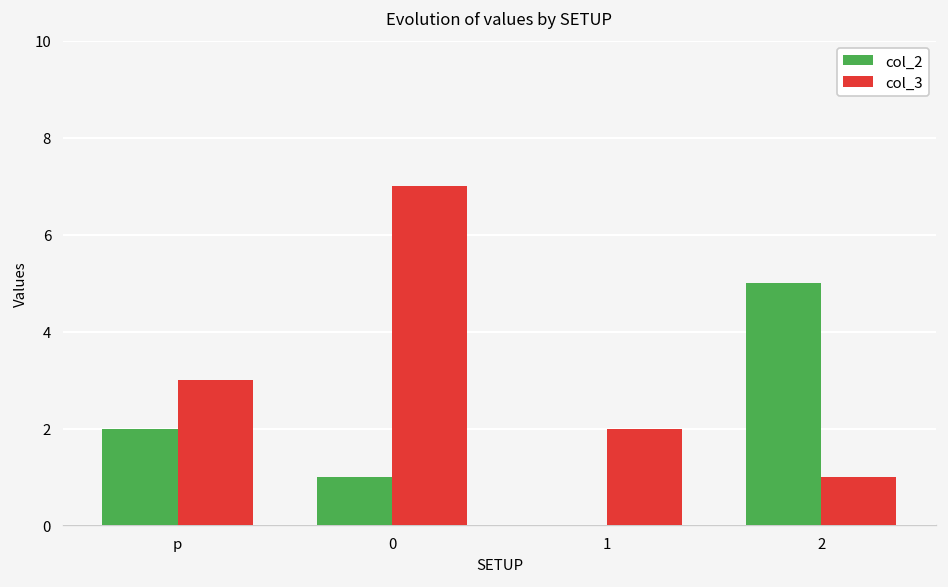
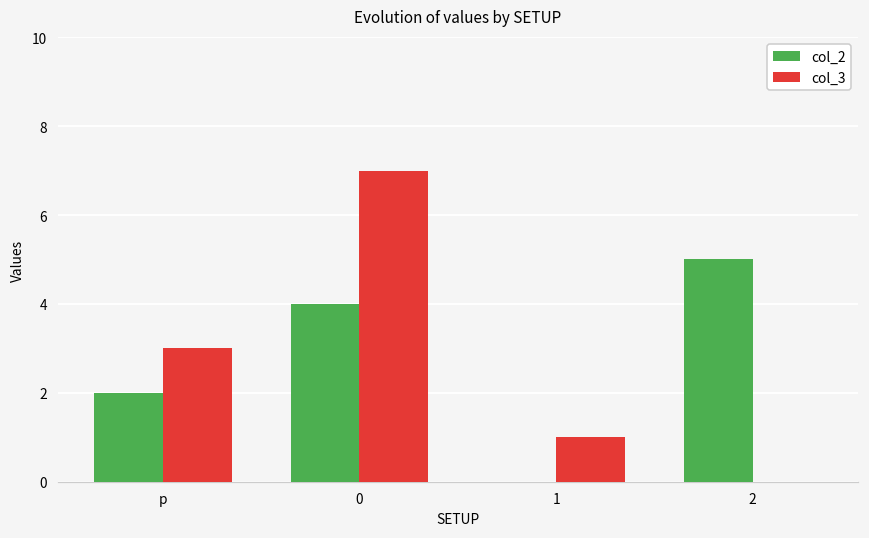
col_2, 0: 1 -> 4
col_3, 1: 2 -> 1
col_3, 2: 1 -> 0
